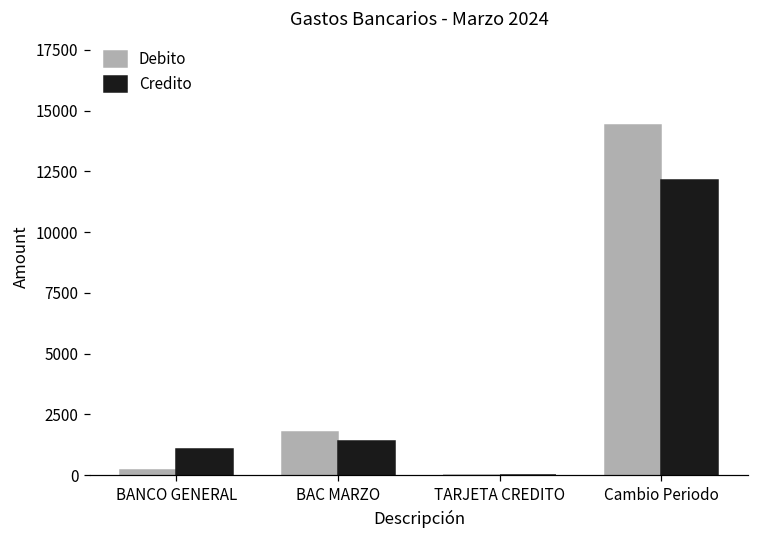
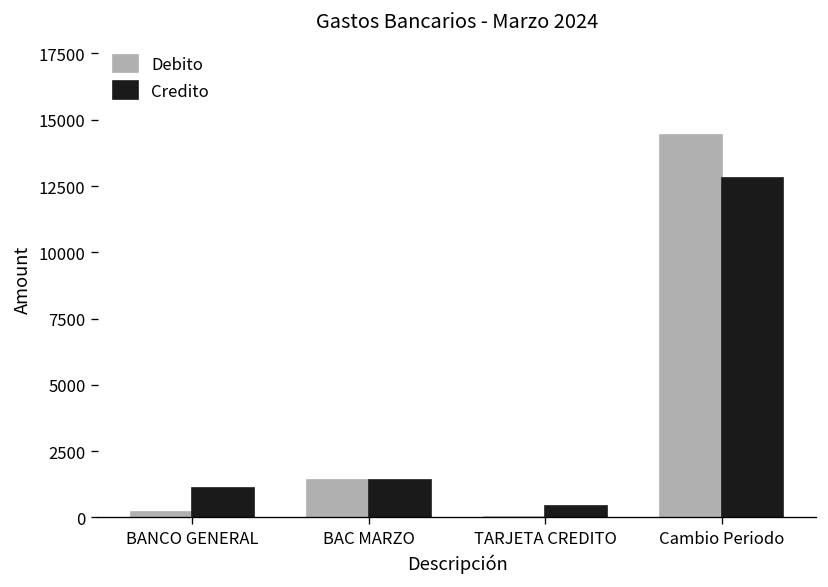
Debito, BAC MARZO: 1800 -> 1400
Credito, TARJETA CREDITO: 0 -> 400
Credito, Cambio Periodo: 12200 -> 12800
